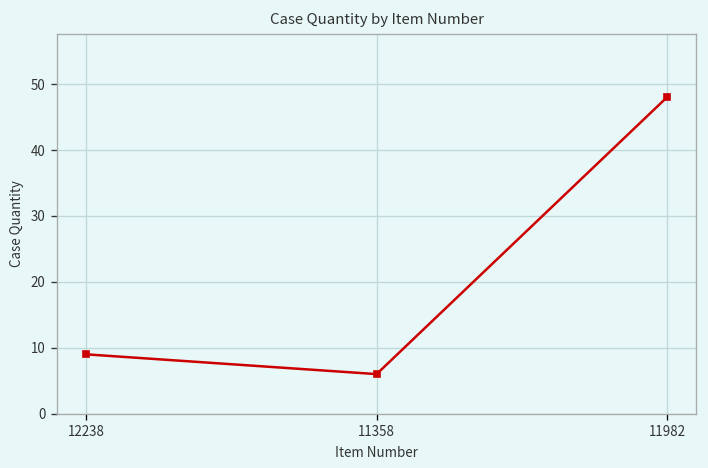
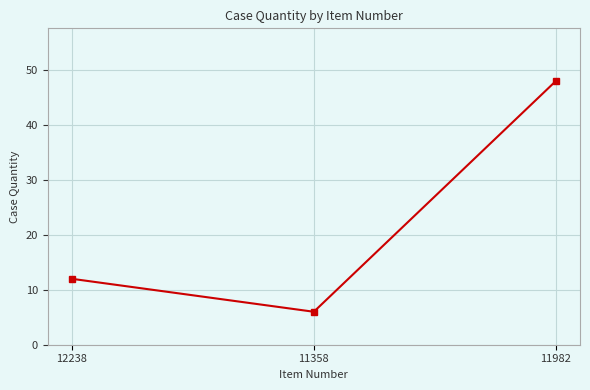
12238: 9 -> 12
